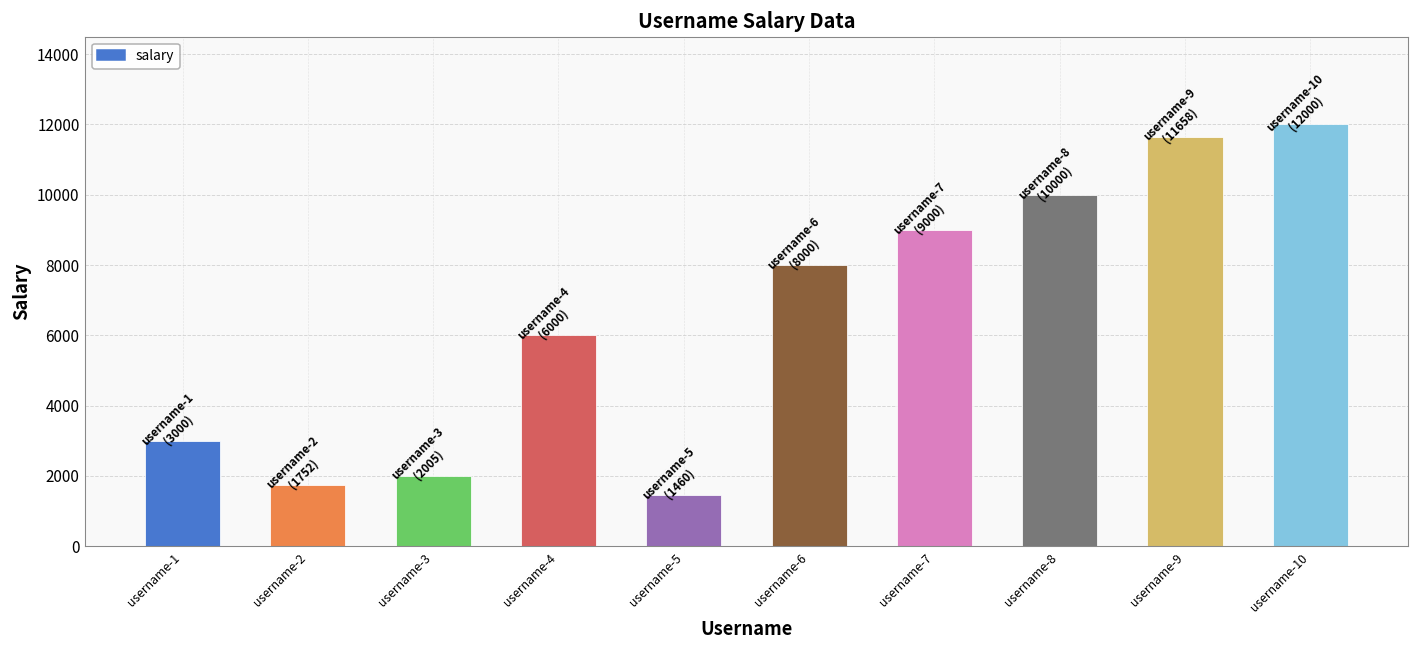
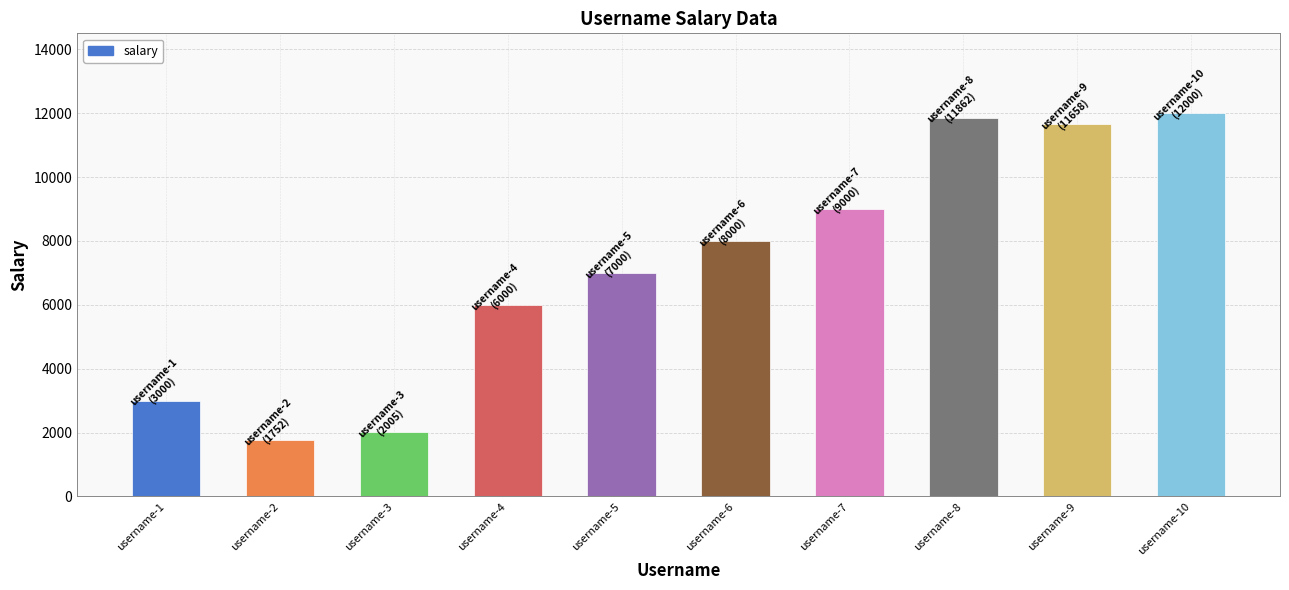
username-5: (1460) -> (7000)
username-8: (10000) -> (11862)
